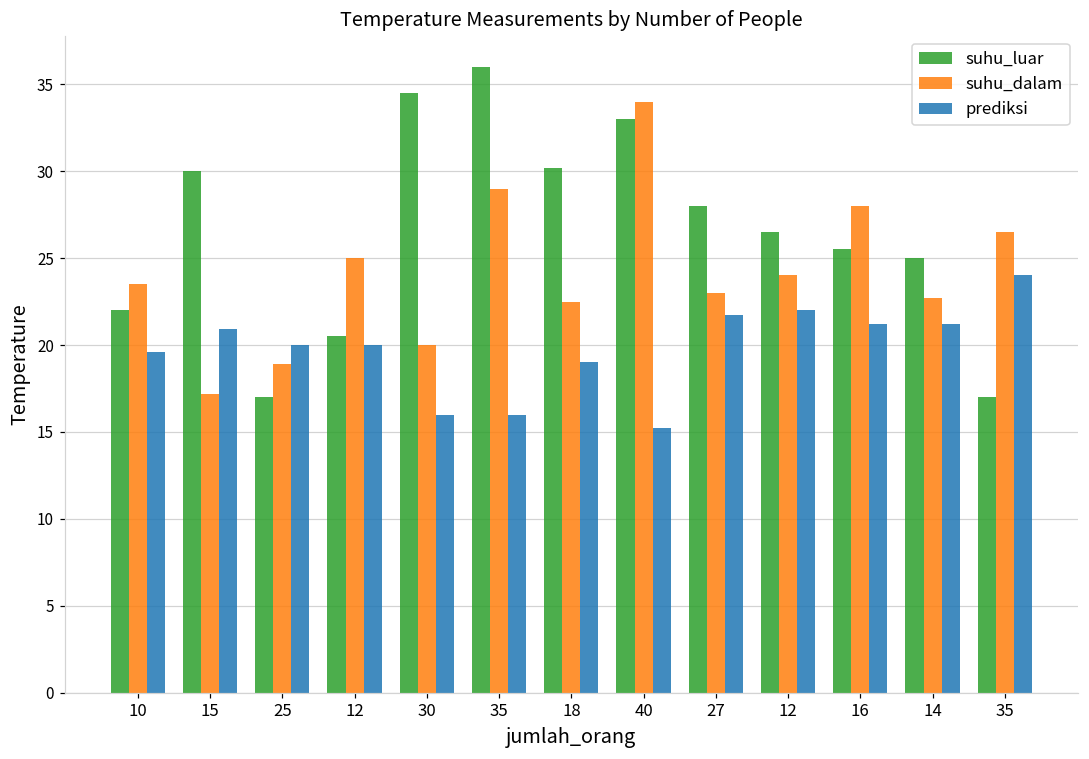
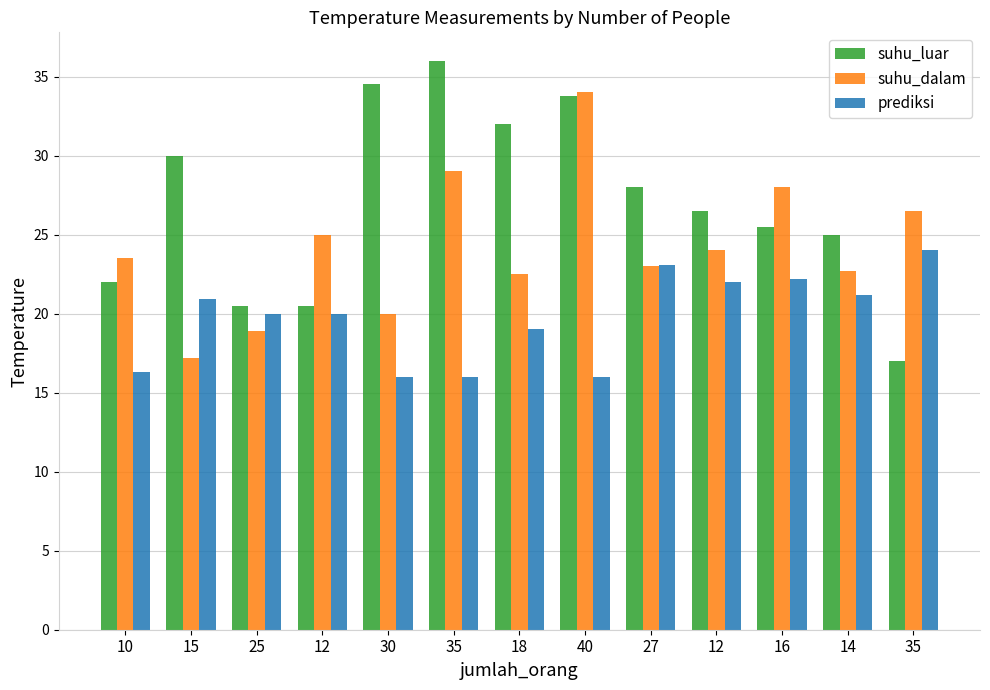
prediksi, 10: 19.6 -> 16.3
suhu_luar, 25: 17.0 -> 20.5
suhu_luar, 18: 30.2 -> 32.0
suhu_luar, 40: 33.0 -> 33.8
prediksi, 40: 15.2 -> 16.0
prediksi, 27: 21.7 -> 23.1
prediksi, 16: 21.2 -> 22.2
